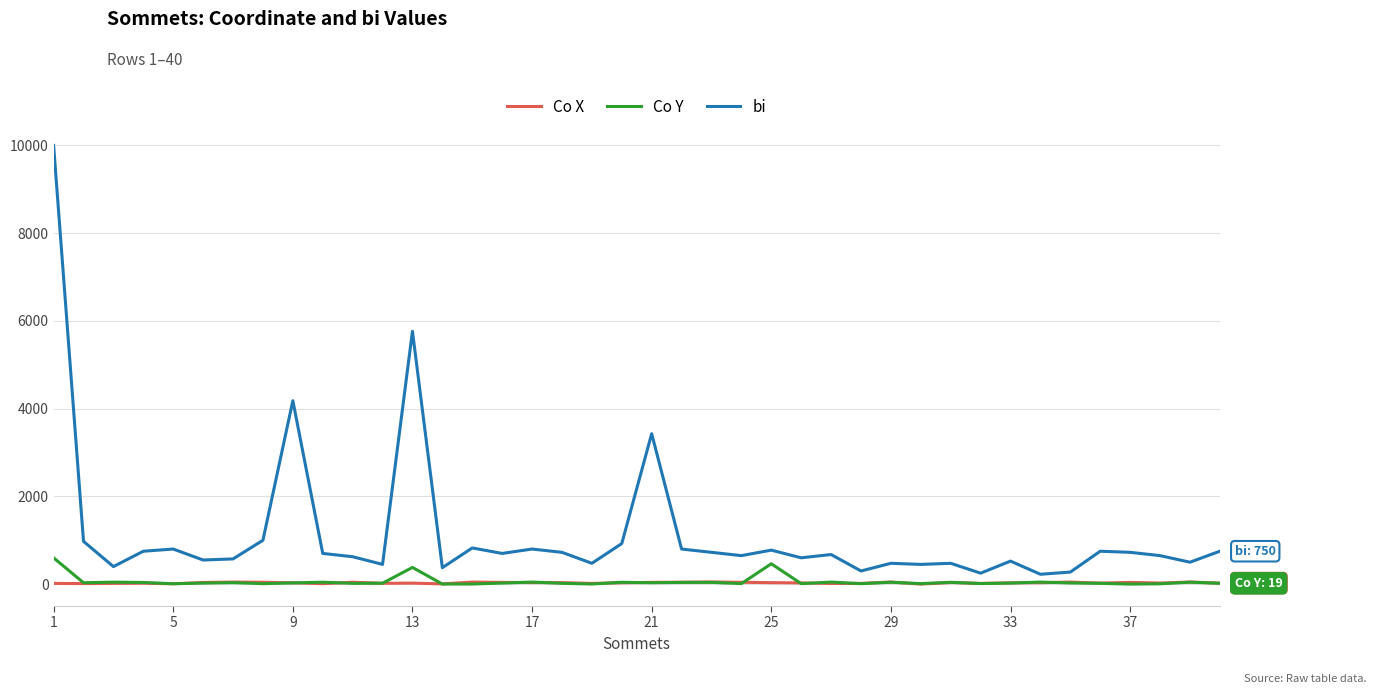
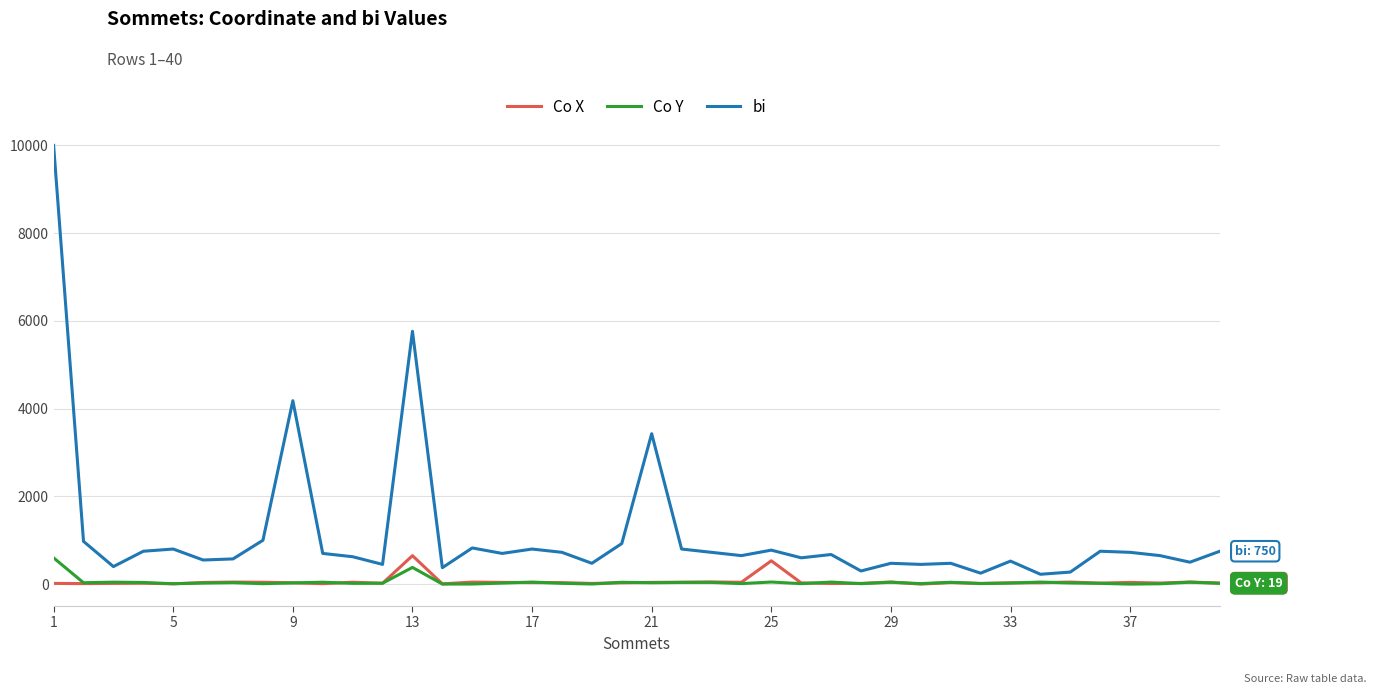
Co X, 13: 0 -> 600
Co X, 25: 0 -> 500
Co Y, 25: 500 -> 0
